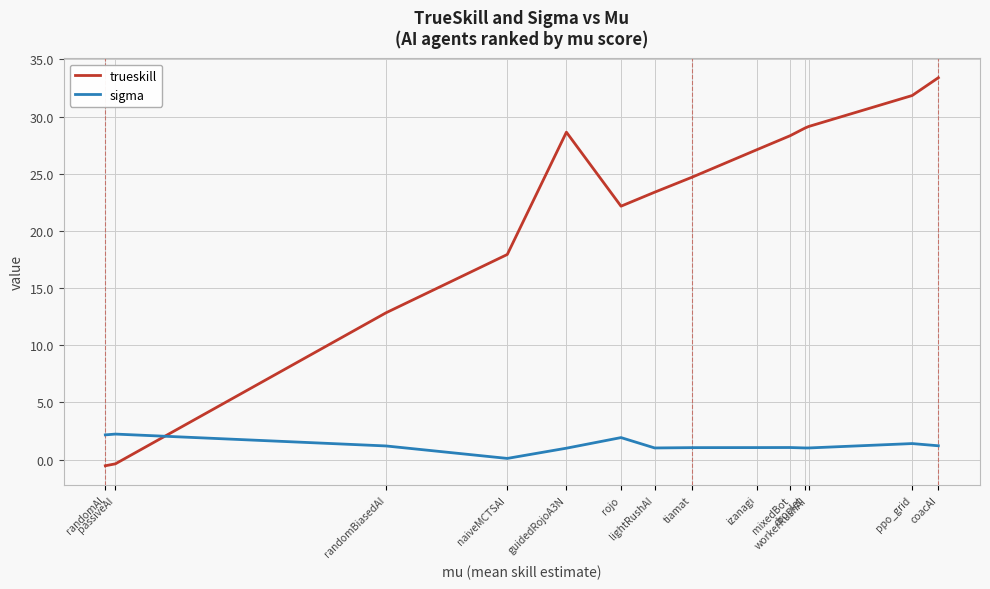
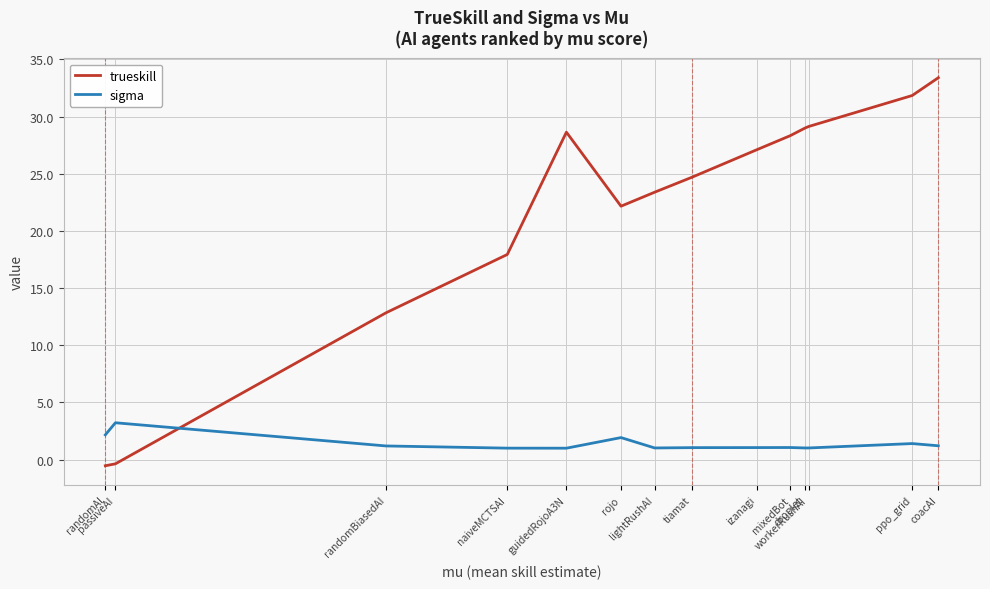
sigma, passiveAI: 2.2 -> 3.2
sigma, naiveMCTSAI: 0.1 -> 1.0
